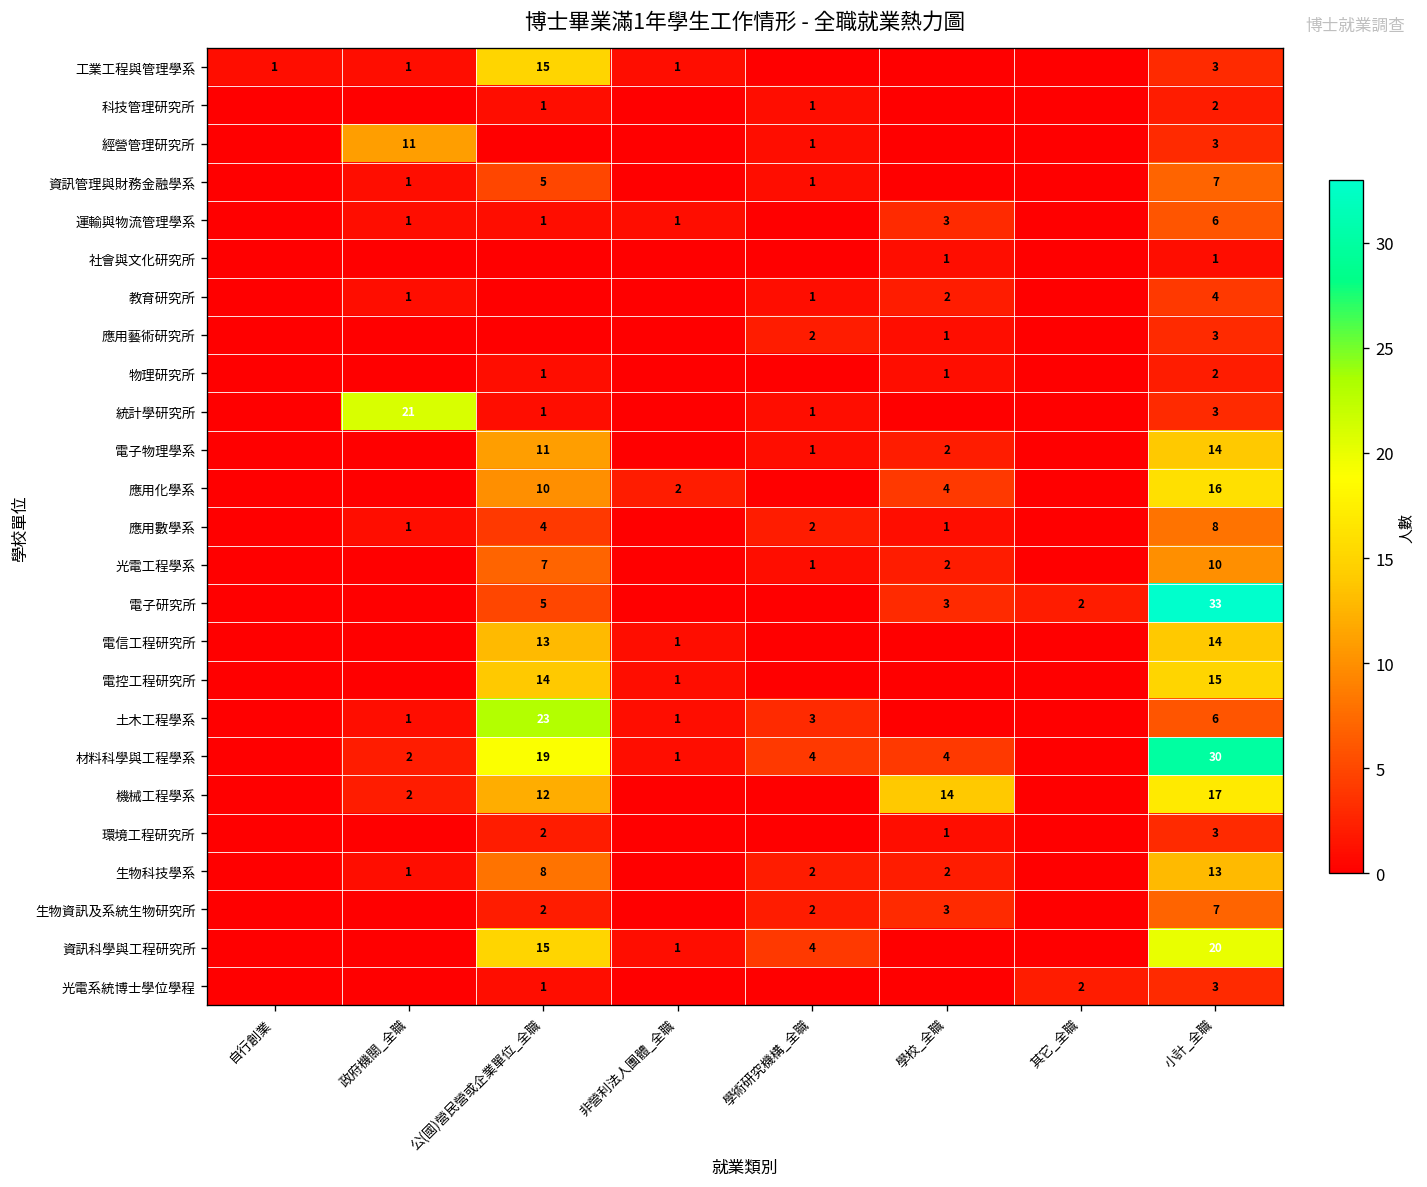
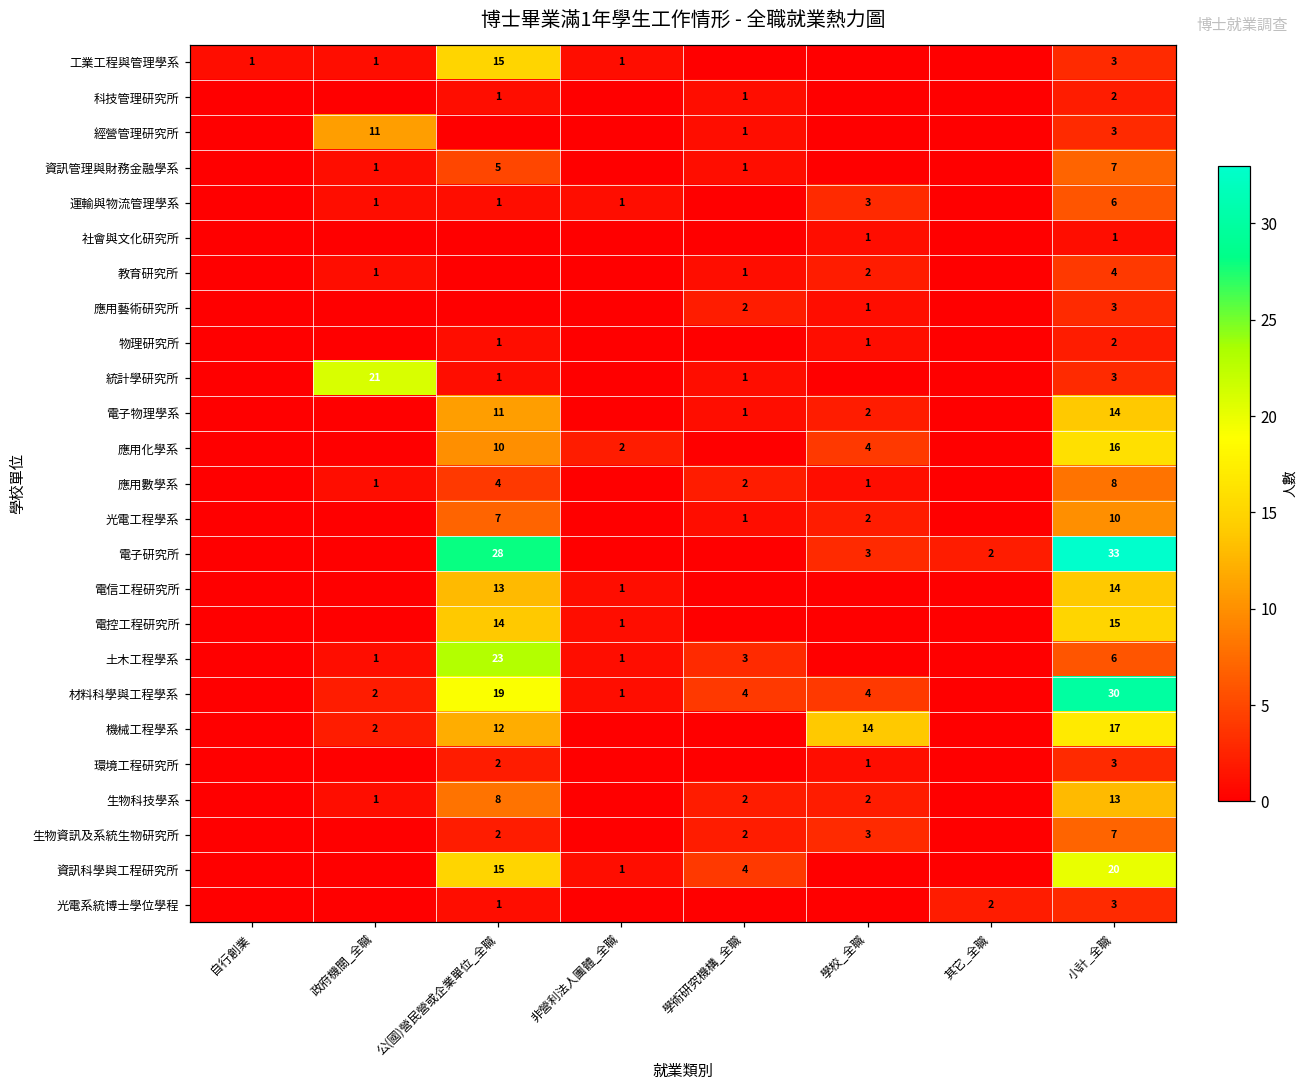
電子研究所, 公(國)營民營或企業單位_全職: 5 -> 28
